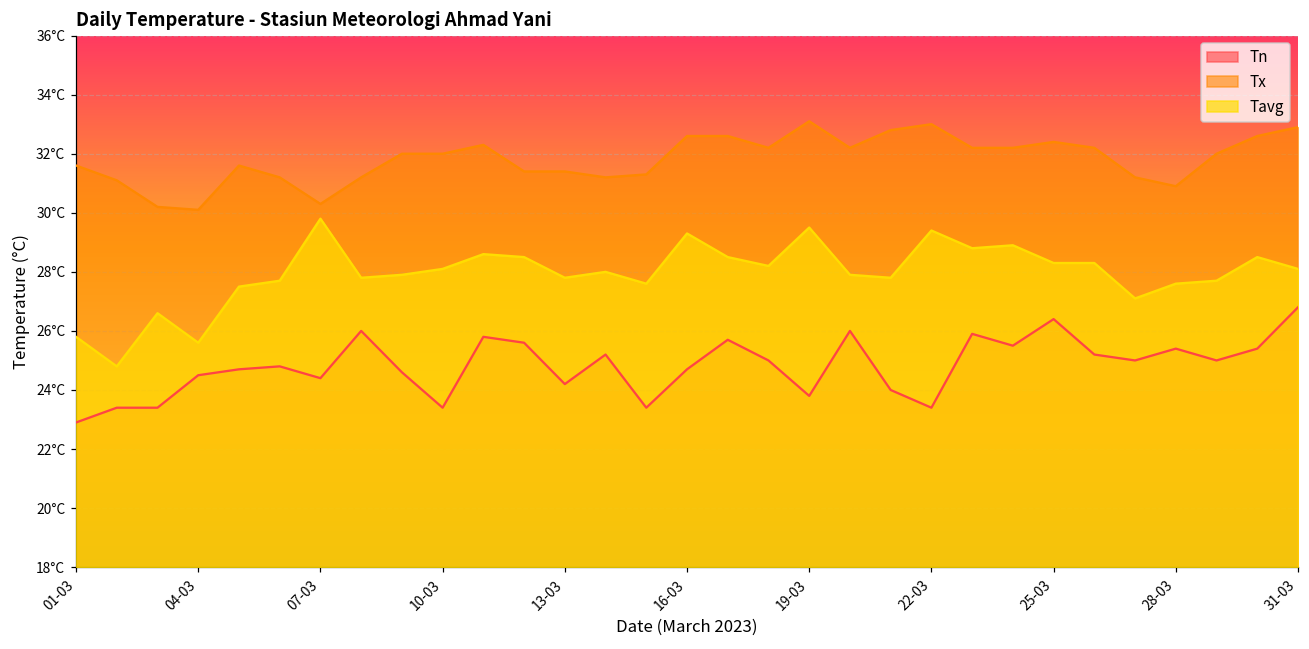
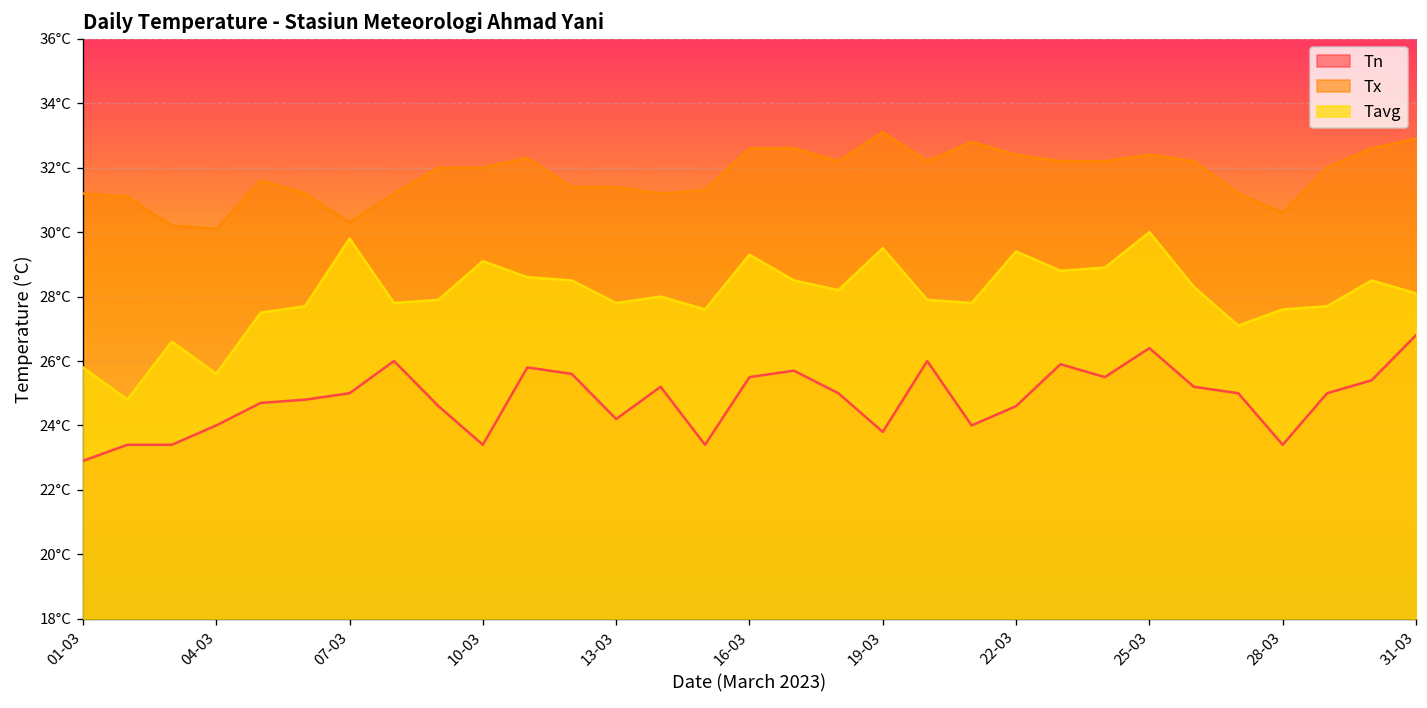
Tx, 01-03: 31.6°C -> 31.2°C
Tn, 04-03: 24.5°C -> 24.0°C
Tn, 07-03: 24.4°C -> 25.0°C
Tavg, 10-03: 28.1°C -> 29.1°C
Tn, 16-03: 24.7°C -> 25.5°C
Tn, 22-03: 23.4°C -> 24.6°C
Tx, 22-03: 33.0°C -> 32.4°C
Tavg, 25-03: 28.3°C -> 30.0°C
Tn, 28-03: 25.4°C -> 23.4°C
Tx, 28-03: 30.9°C -> 30.6°C
